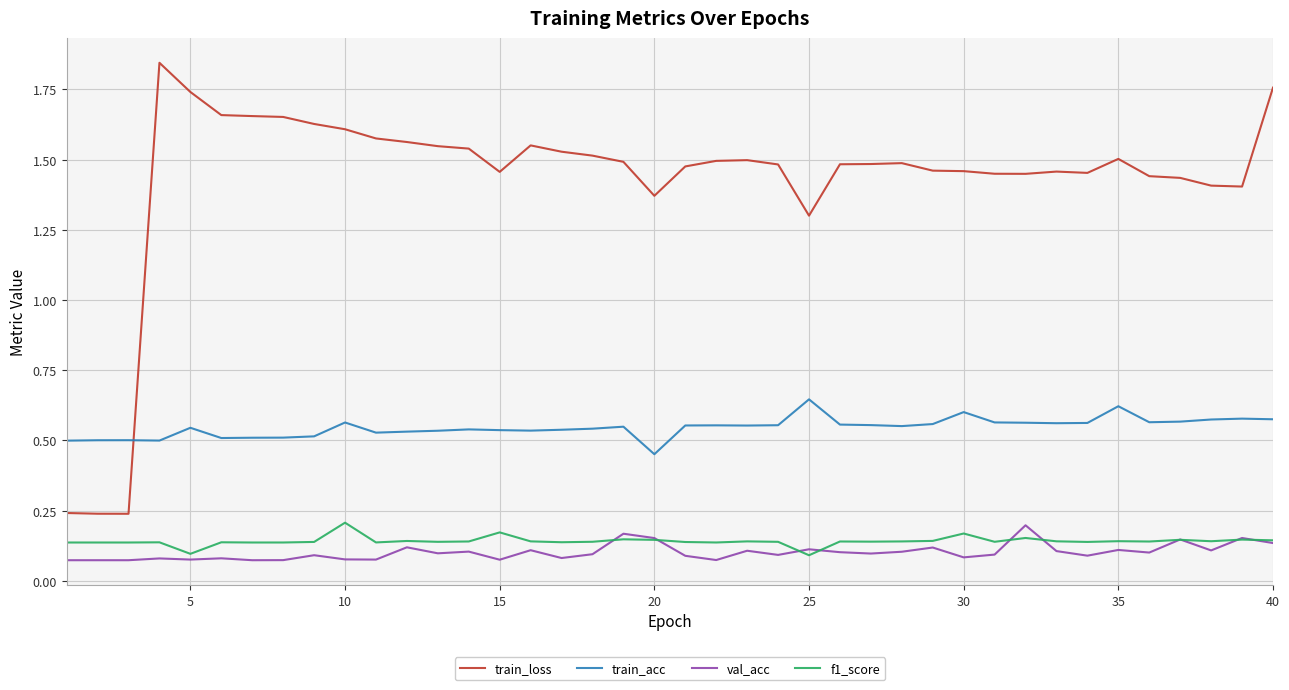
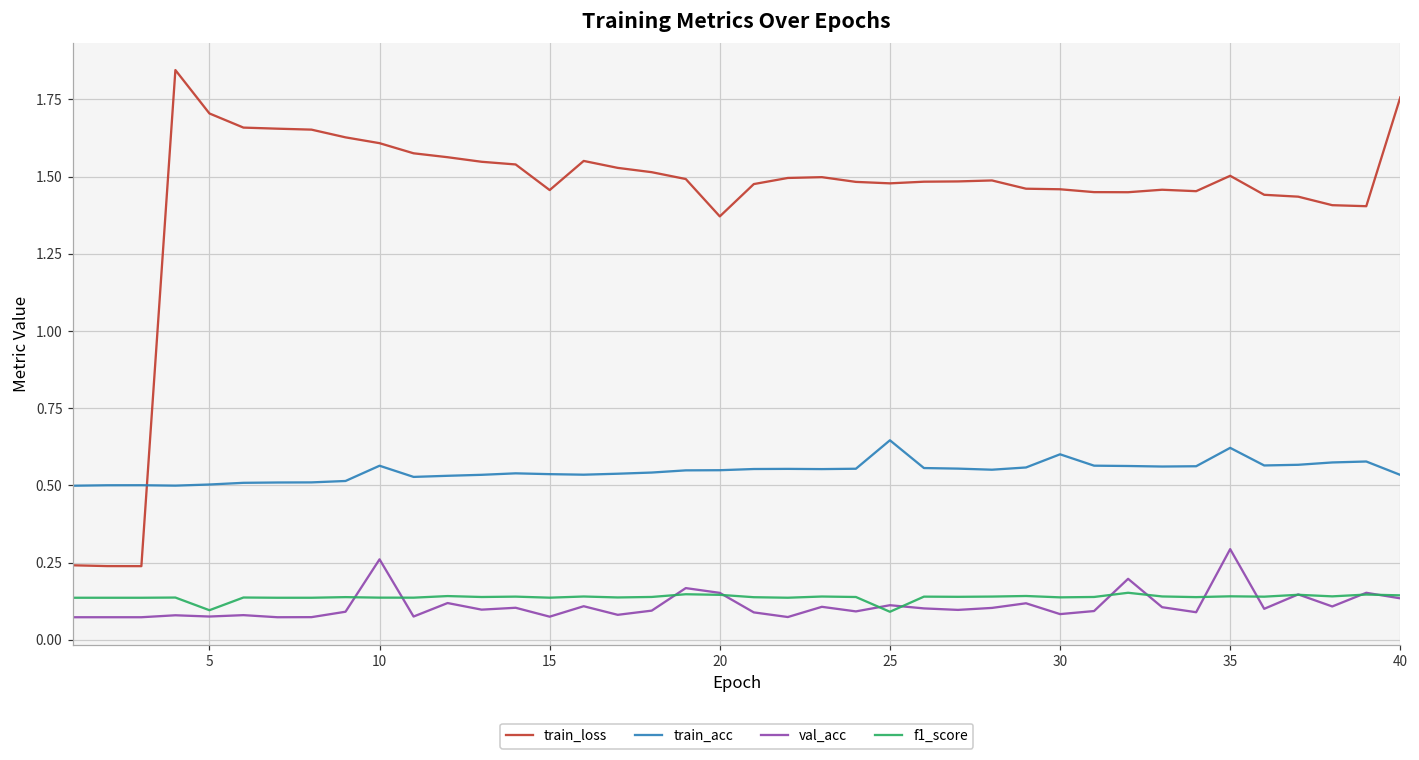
train_loss, 5: 1.74 -> 1.70
train_acc, 5: 0.54 -> 0.50
val_acc, 10: 0.08 -> 0.26
f1_score, 10: 0.21 -> 0.14
f1_score, 15: 0.17 -> 0.14
train_acc, 20: 0.45 -> 0.55
train_loss, 25: 1.30 -> 1.48
f1_score, 30: 0.17 -> 0.14
val_acc, 35: 0.11 -> 0.29
train_acc, 40: 0.58 -> 0.53
